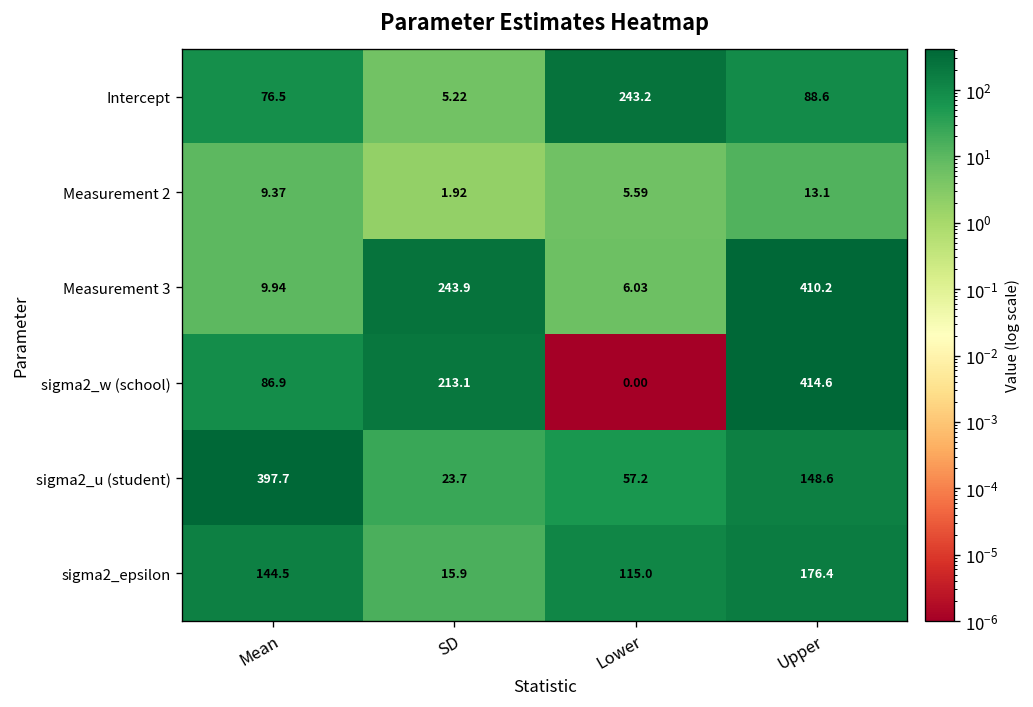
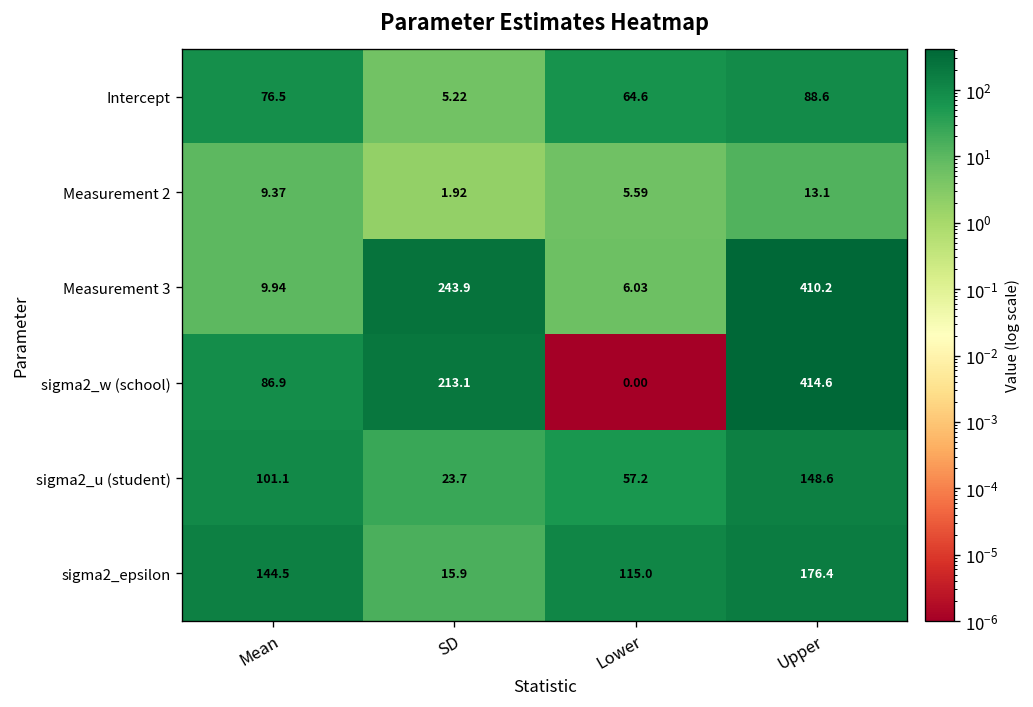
Intercept, Lower: 243.2 -> 64.6
sigma2_u (student), Mean: 397.7 -> 101.1
